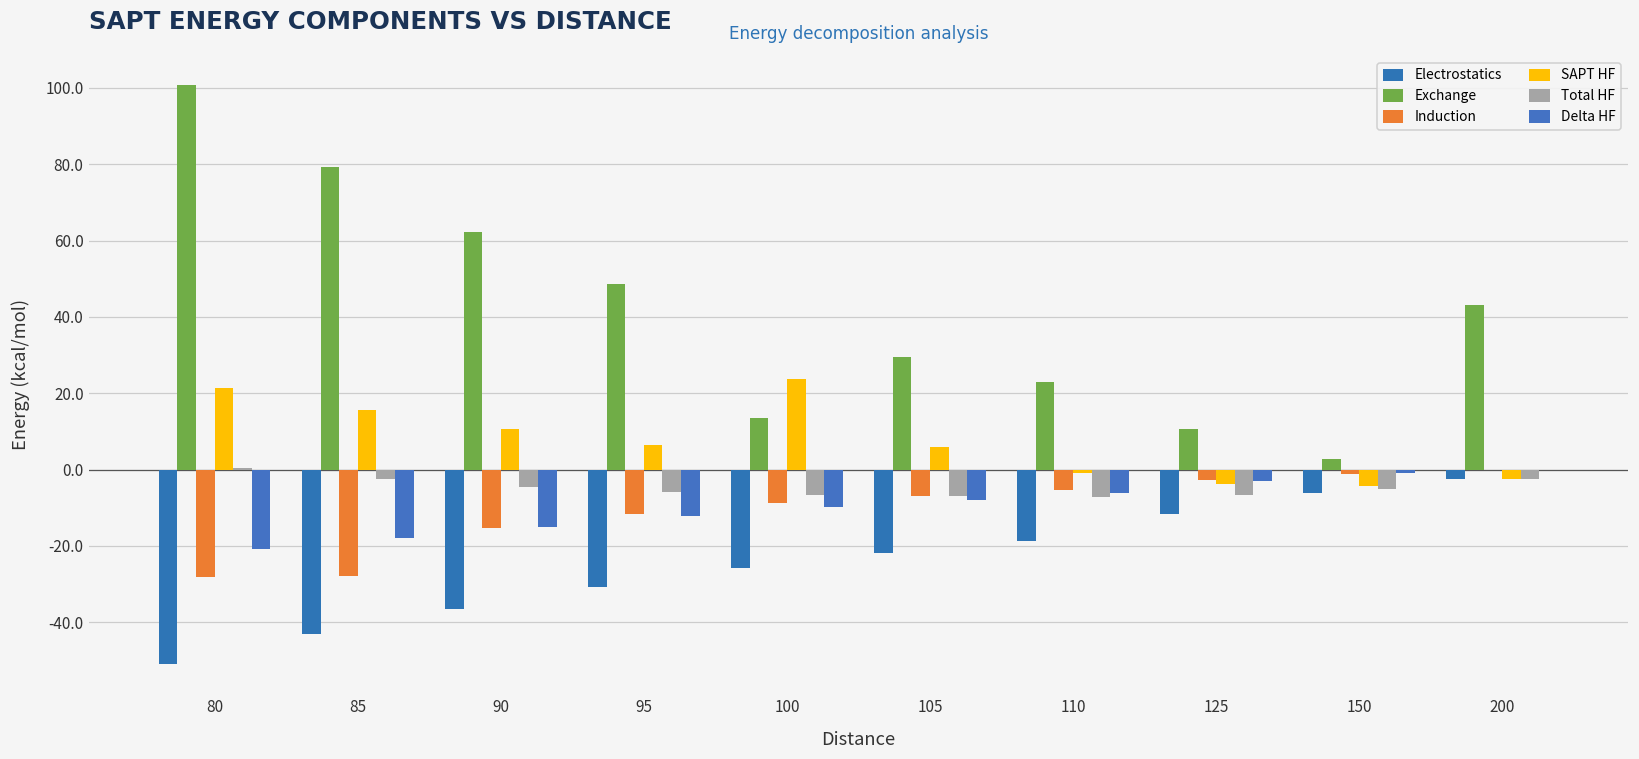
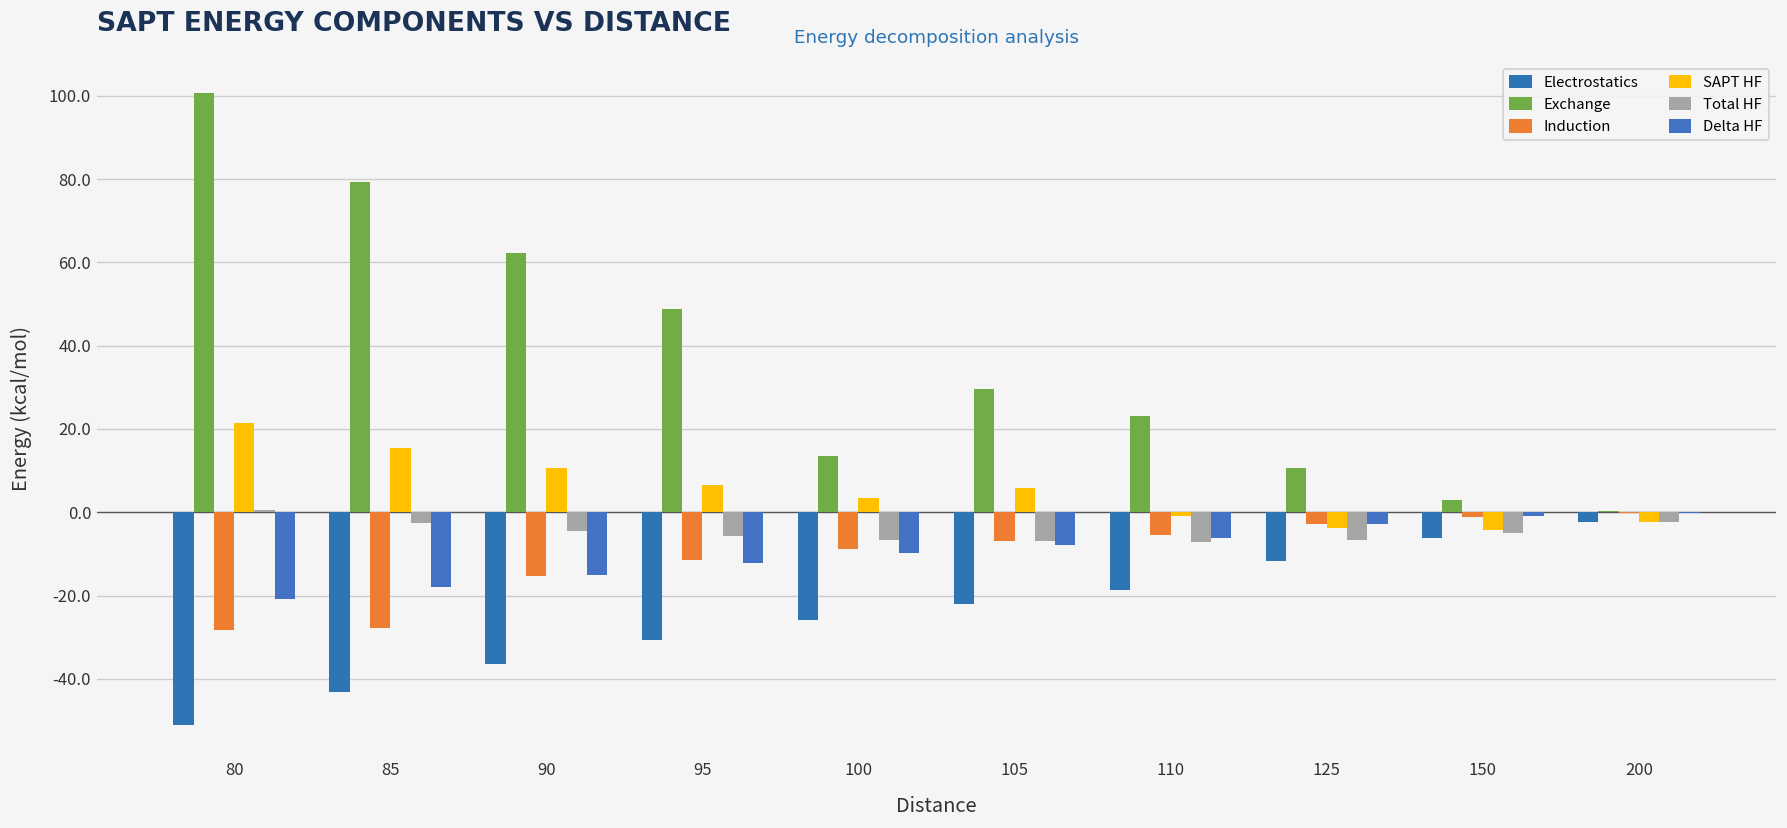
SAPT HF, 100: 24 -> 3
Exchange, 200: 43 -> 0
